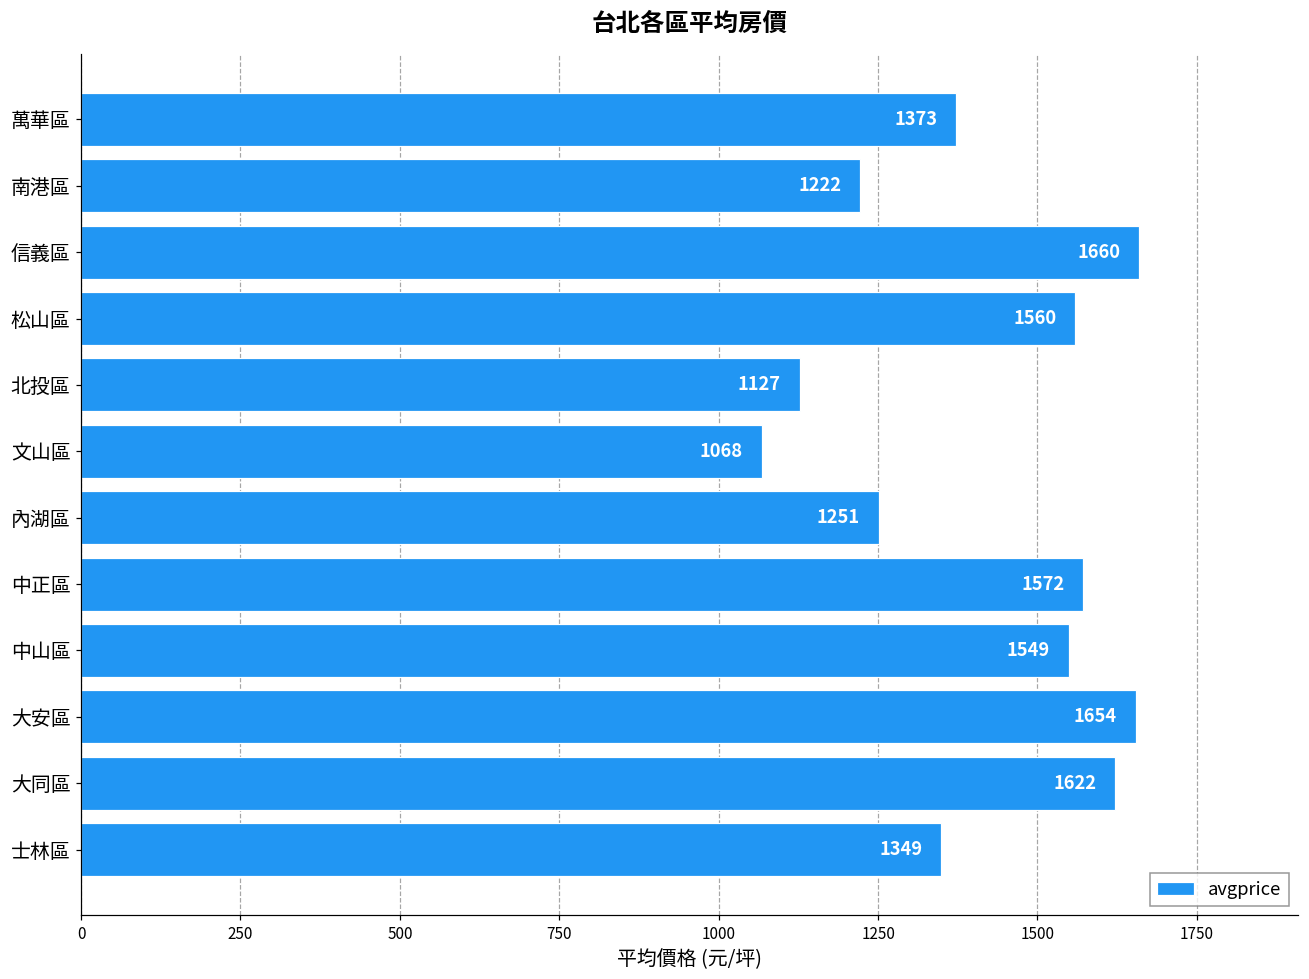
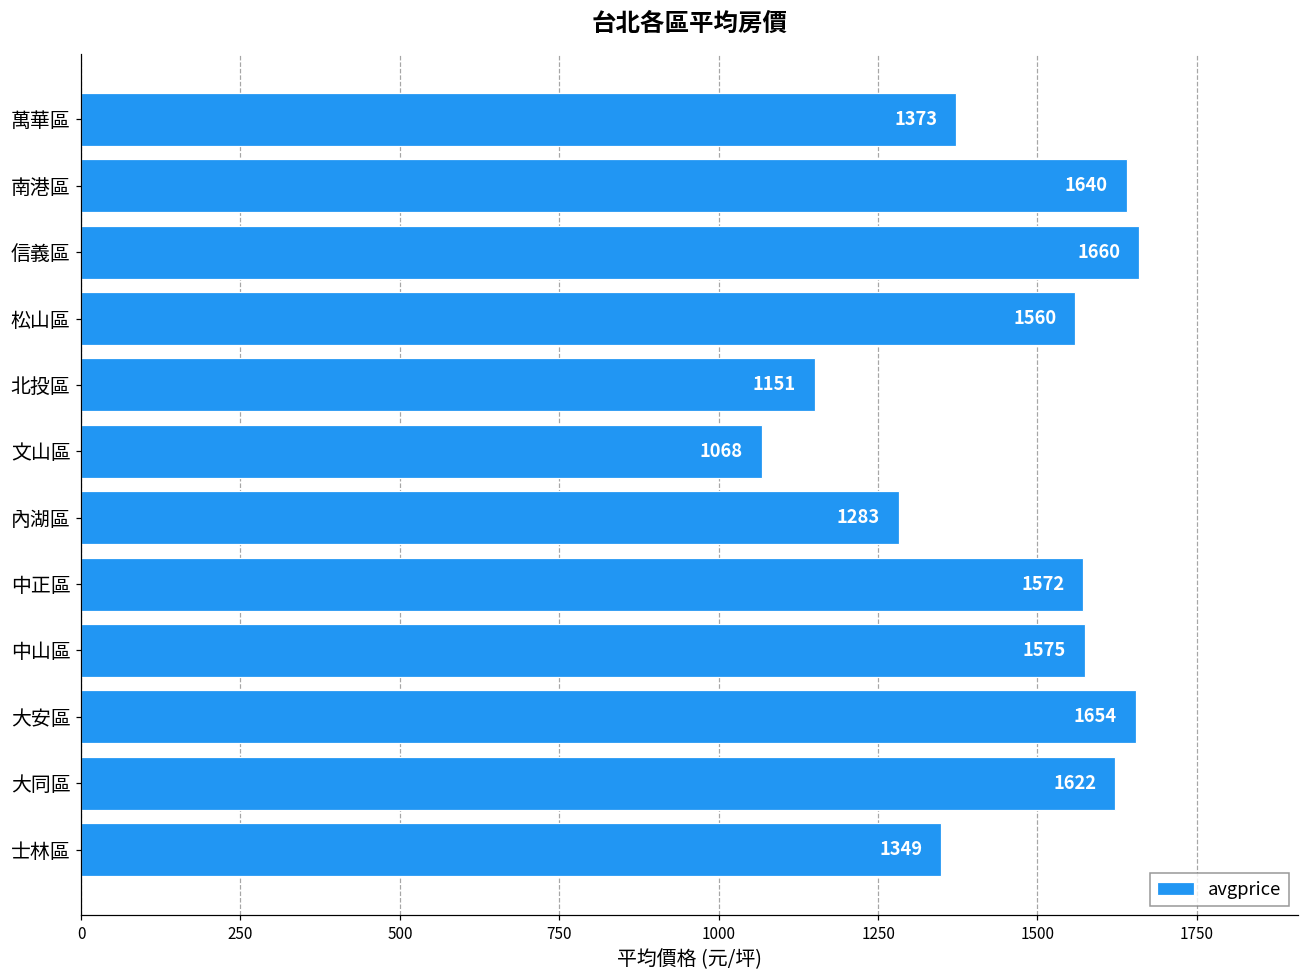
南港區: 1222 -> 1640
北投區: 1127 -> 1151
內湖區: 1251 -> 1283
中山區: 1549 -> 1575
